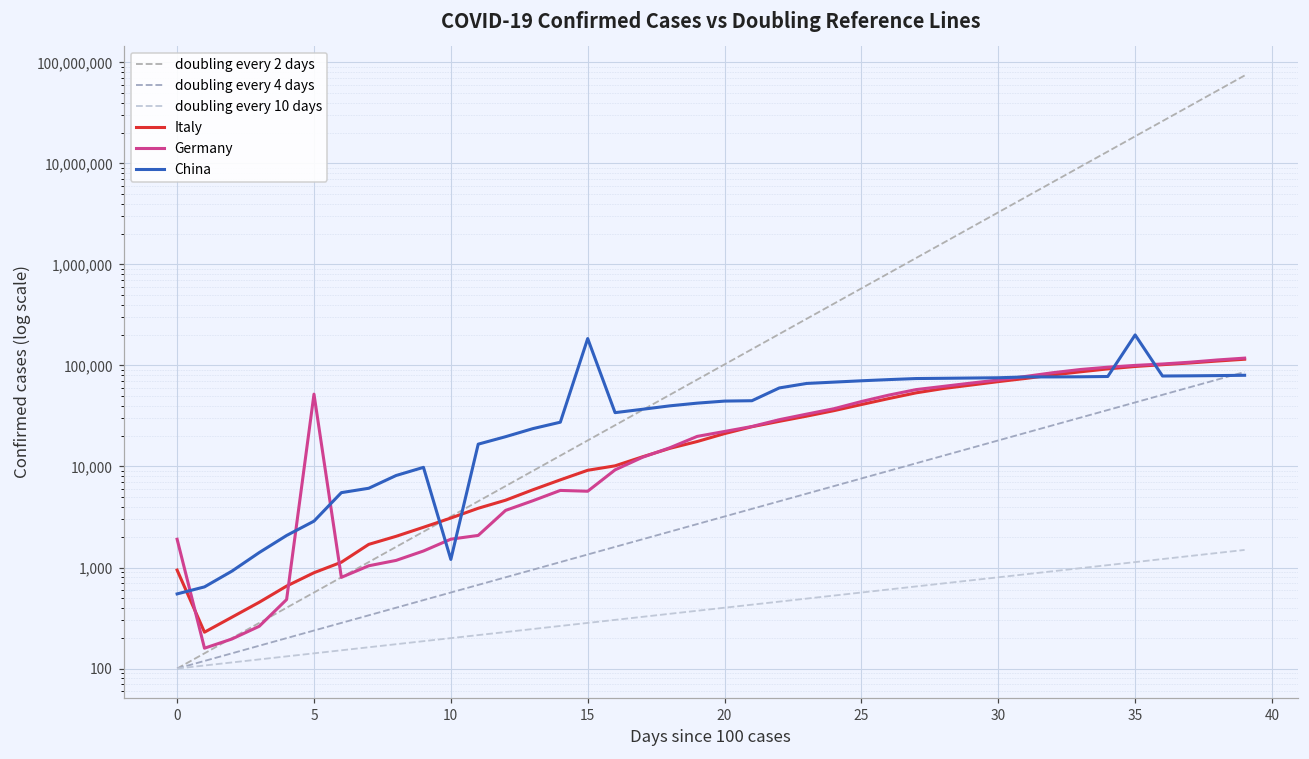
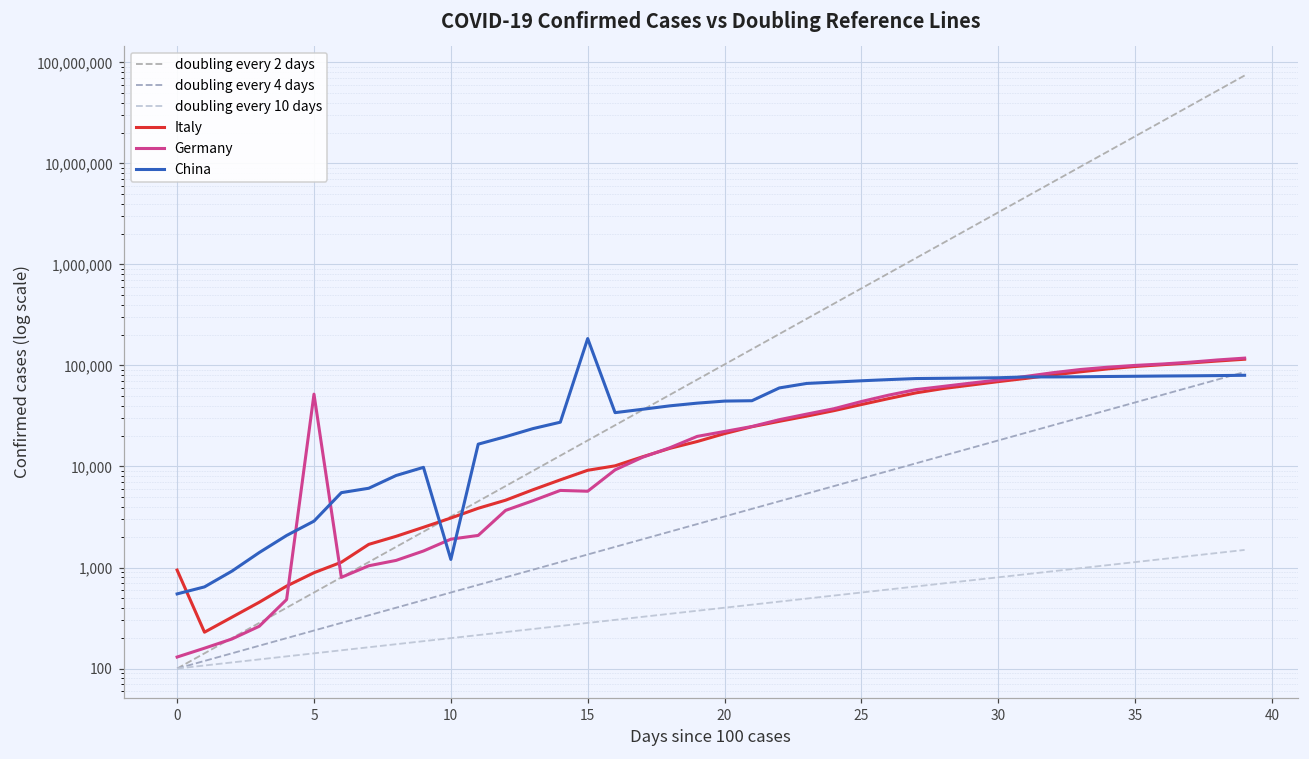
Germany, 0: 1,900 -> 130
China, 35: 200,000 -> 80,000
